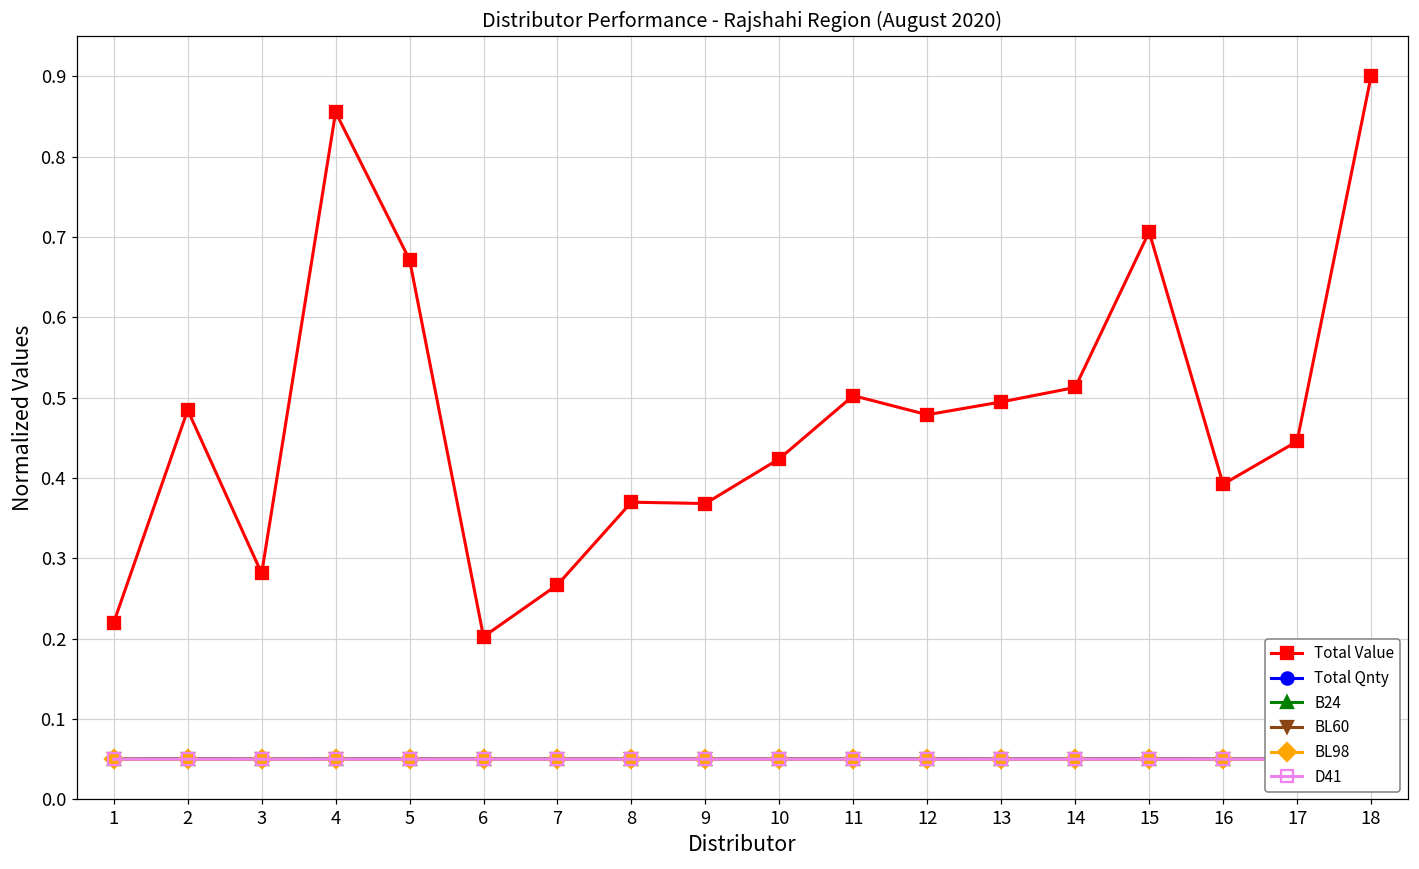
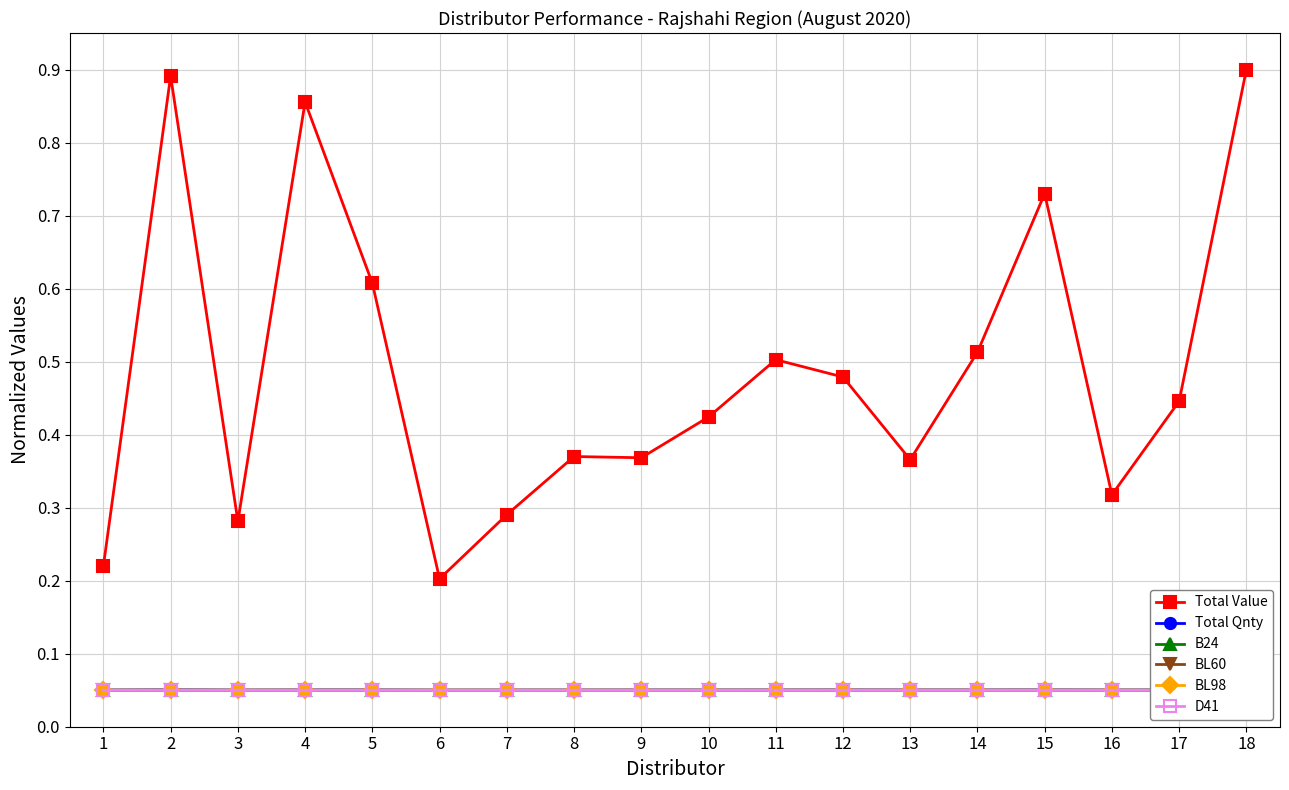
Total Value, 2: 0.48 -> 0.89
Total Value, 5: 0.67 -> 0.61
Total Value, 7: 0.27 -> 0.29
Total Value, 13: 0.49 -> 0.37
Total Value, 15: 0.71 -> 0.73
Total Value, 16: 0.39 -> 0.32
